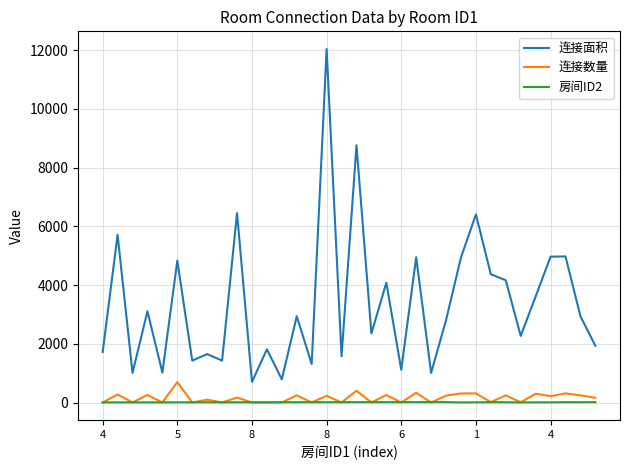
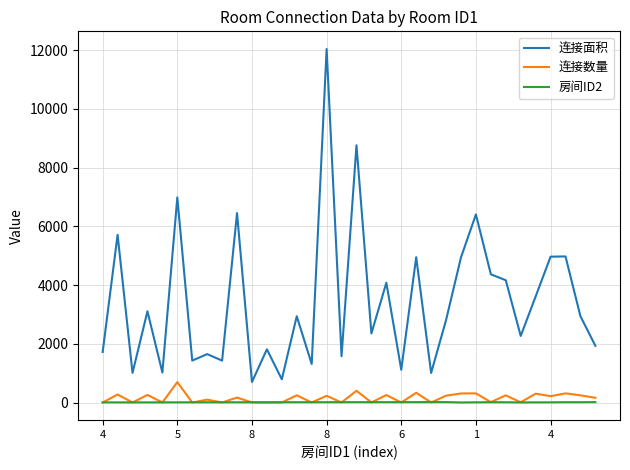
连接面积, 5: 4800 -> 7000
